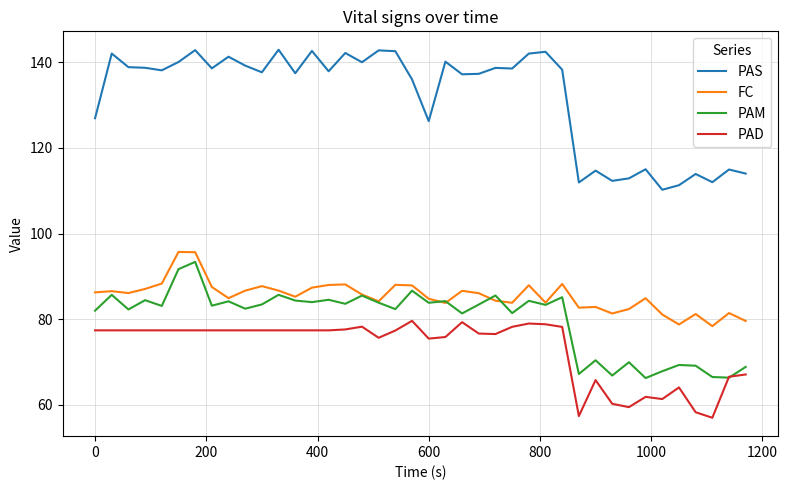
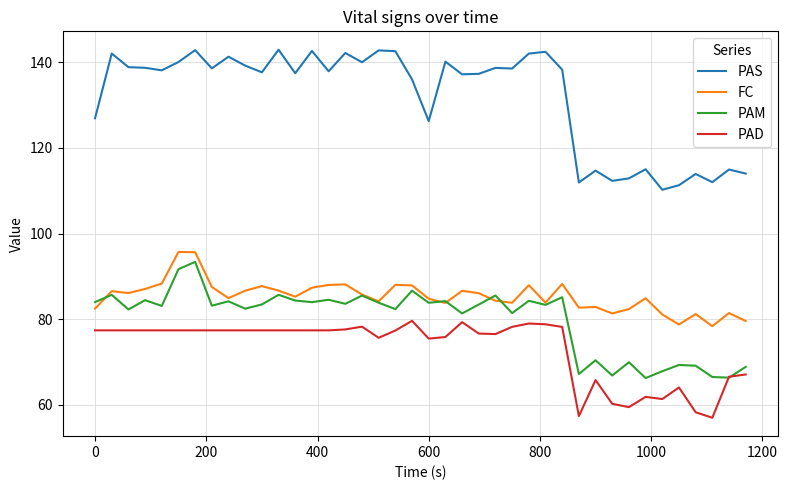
FC, 0: 86 -> 82
PAM, 0: 82 -> 84
